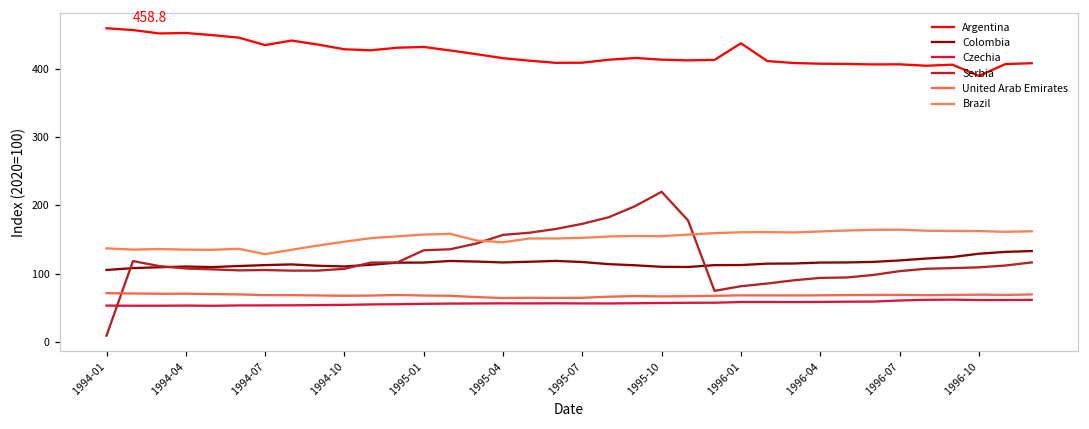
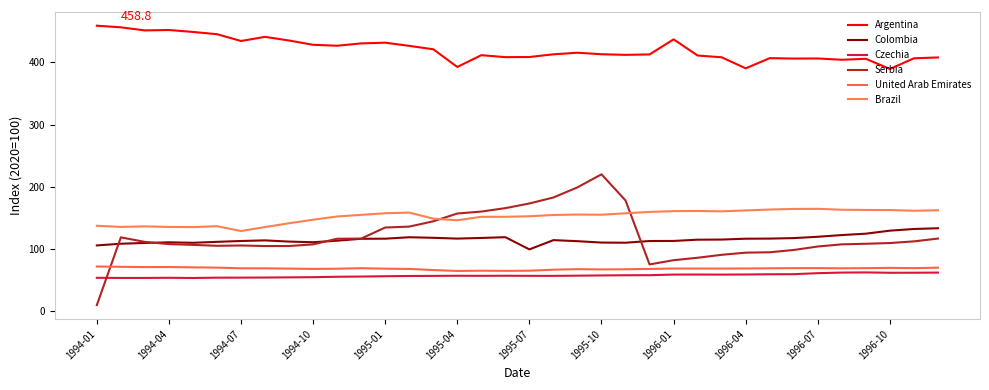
Argentina, 1995-04: 420 -> 390
Colombia, 1995-07: 120 -> 100
Argentina, 1996-04: 410 -> 390
